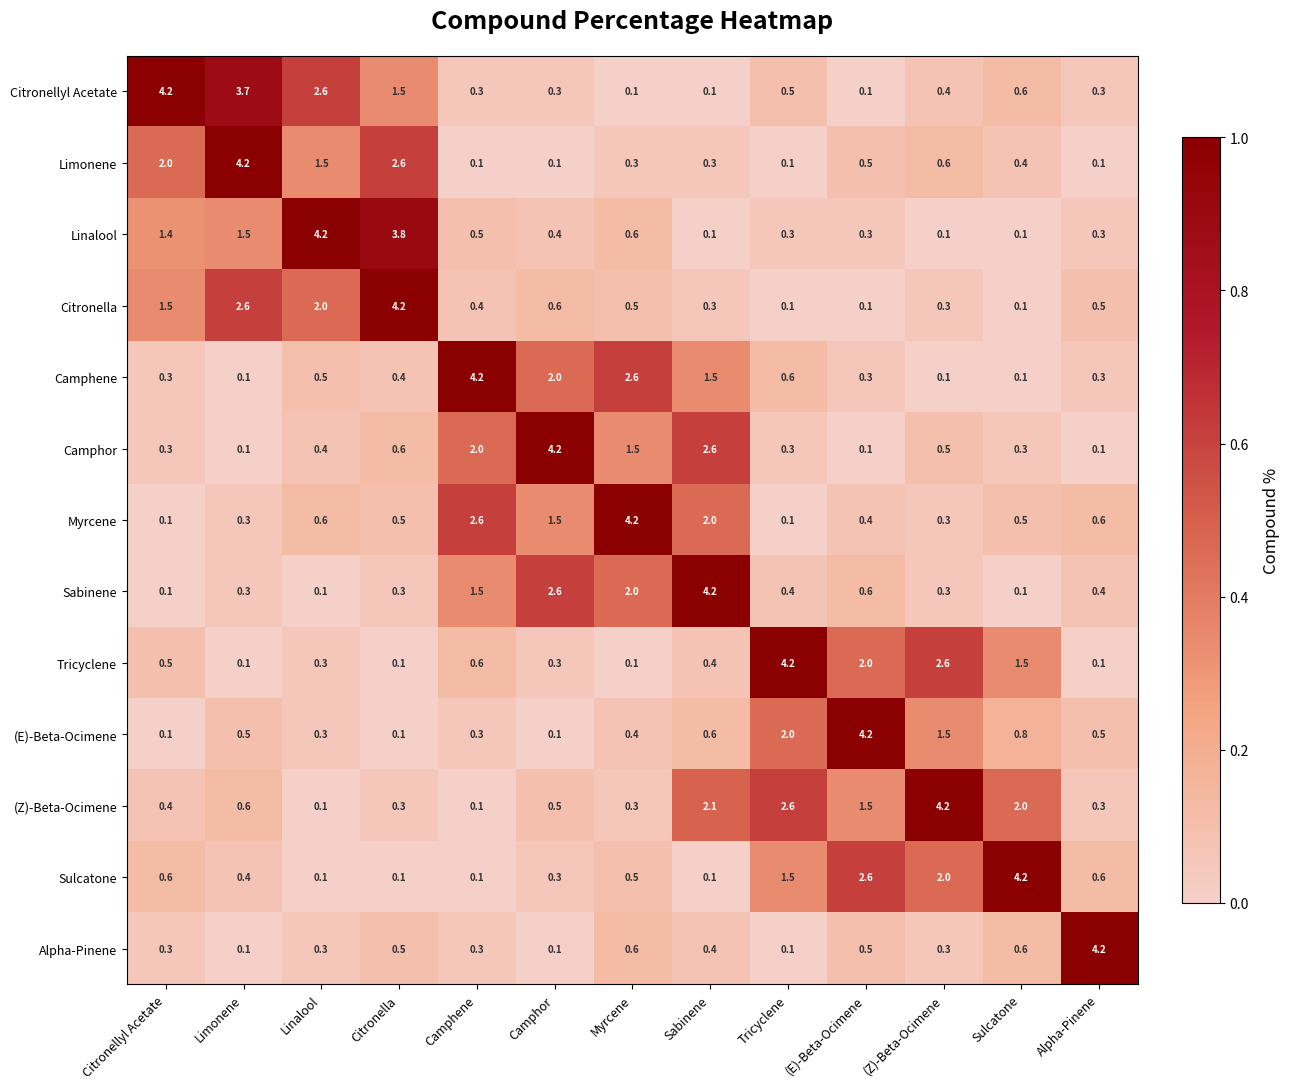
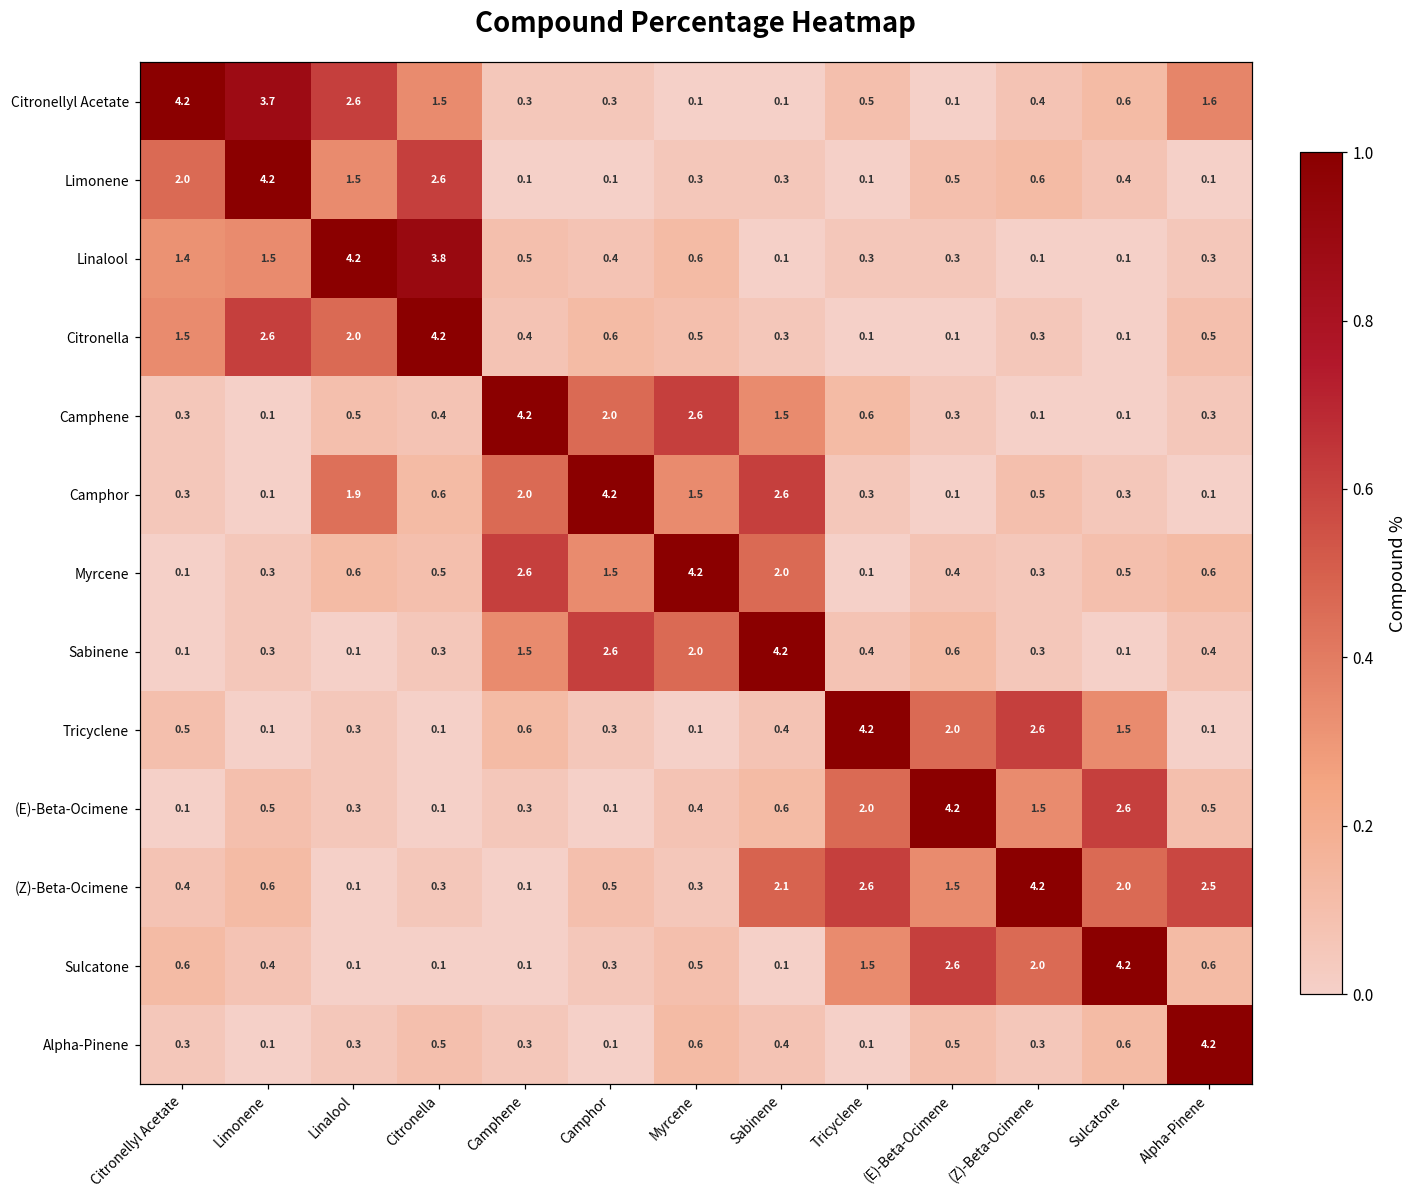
Citronellyl Acetate, Alpha-Pinene: 0.3 -> 1.6
Camphor, Linalool: 0.4 -> 1.9
(E)-Beta-Ocimene, Sulcatone: 0.8 -> 2.6
(Z)-Beta-Ocimene, Alpha-Pinene: 0.3 -> 2.5
